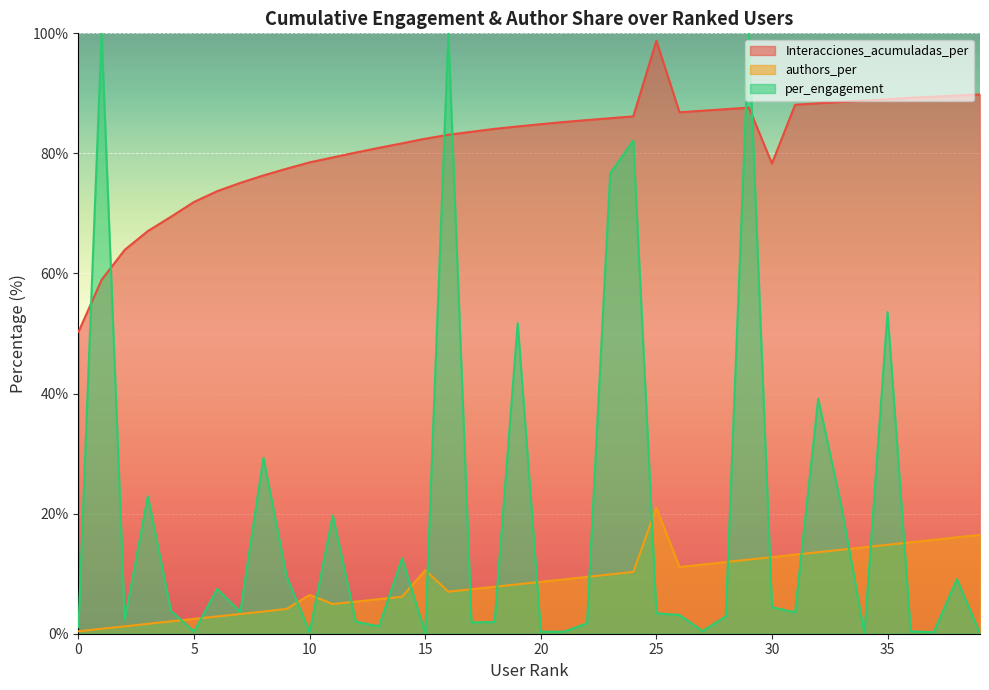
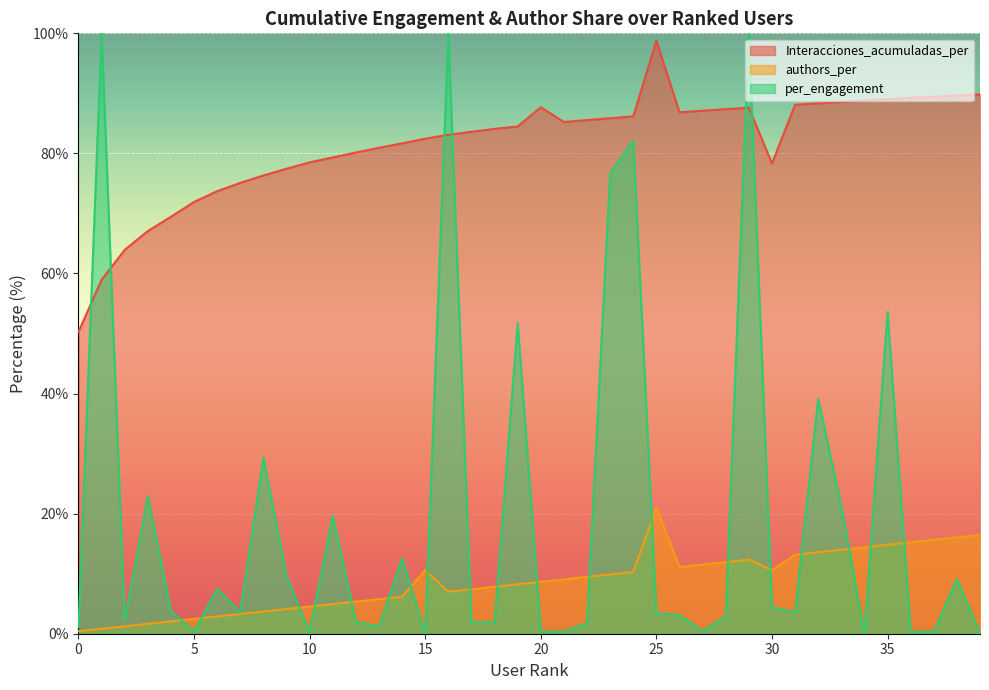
authors_per, 10: 6% -> 5%
Interacciones_acumuladas_per, 20: 85% -> 88%
authors_per, 30: 13% -> 11%
